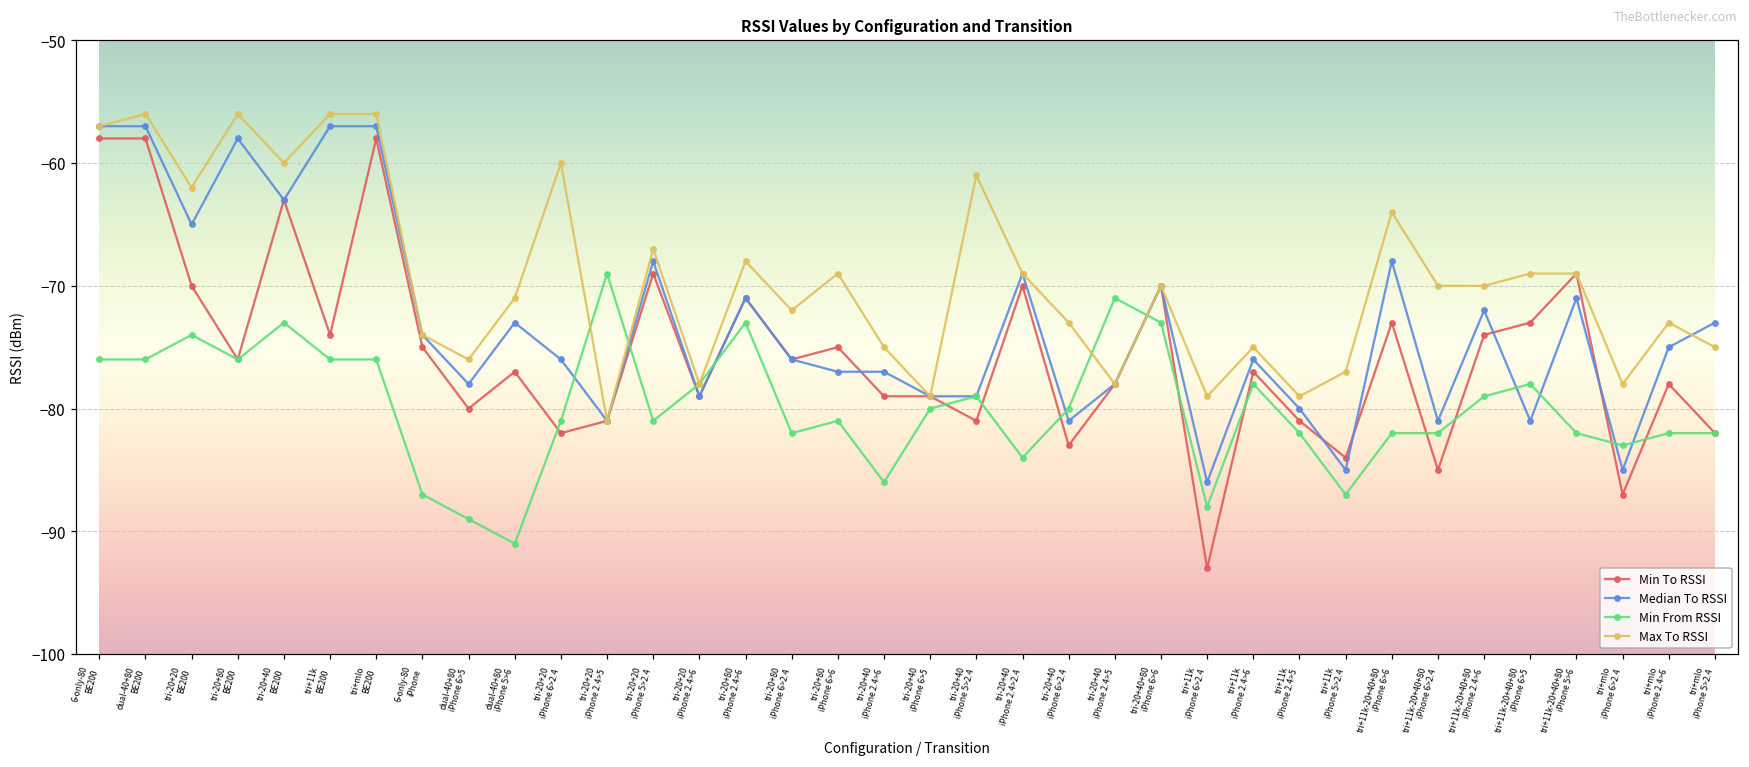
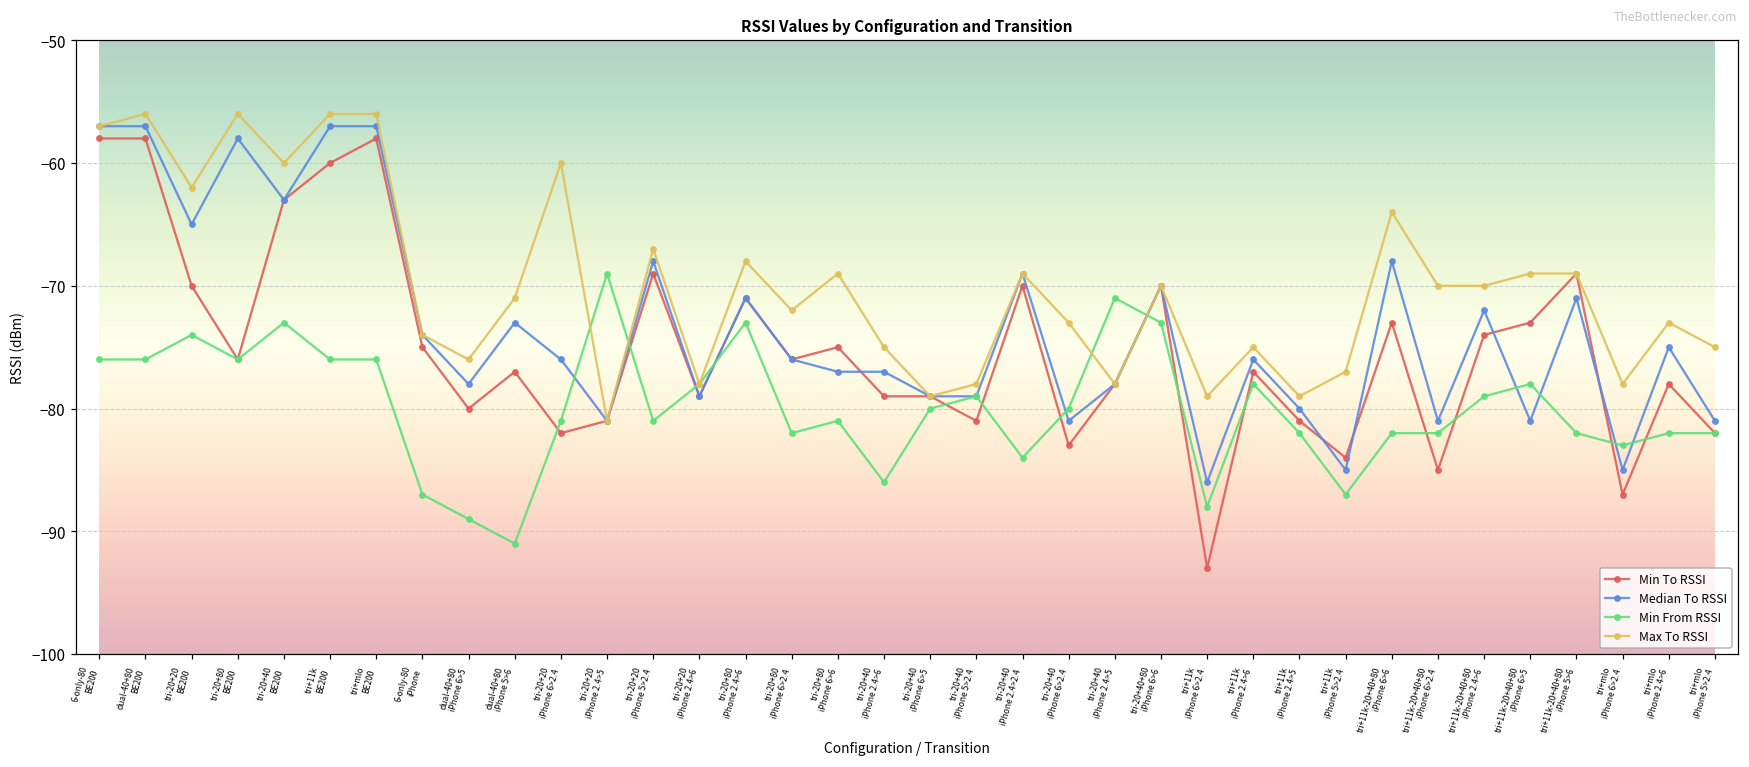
Min To RSSI, tri+11k BE200: -74 -> -60
Max To RSSI, tri-20+40 iPhone 5>2.4: -61 -> -78
Median To RSSI, tri+mlo iPhone 5>2.4: -73 -> -81
